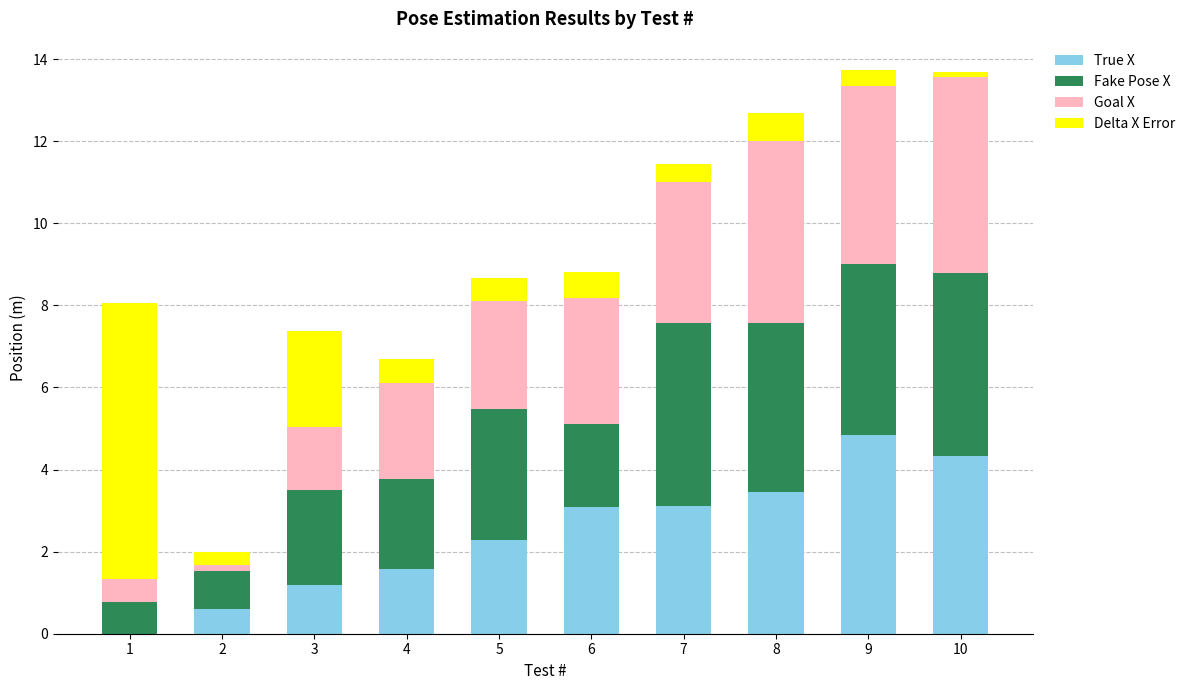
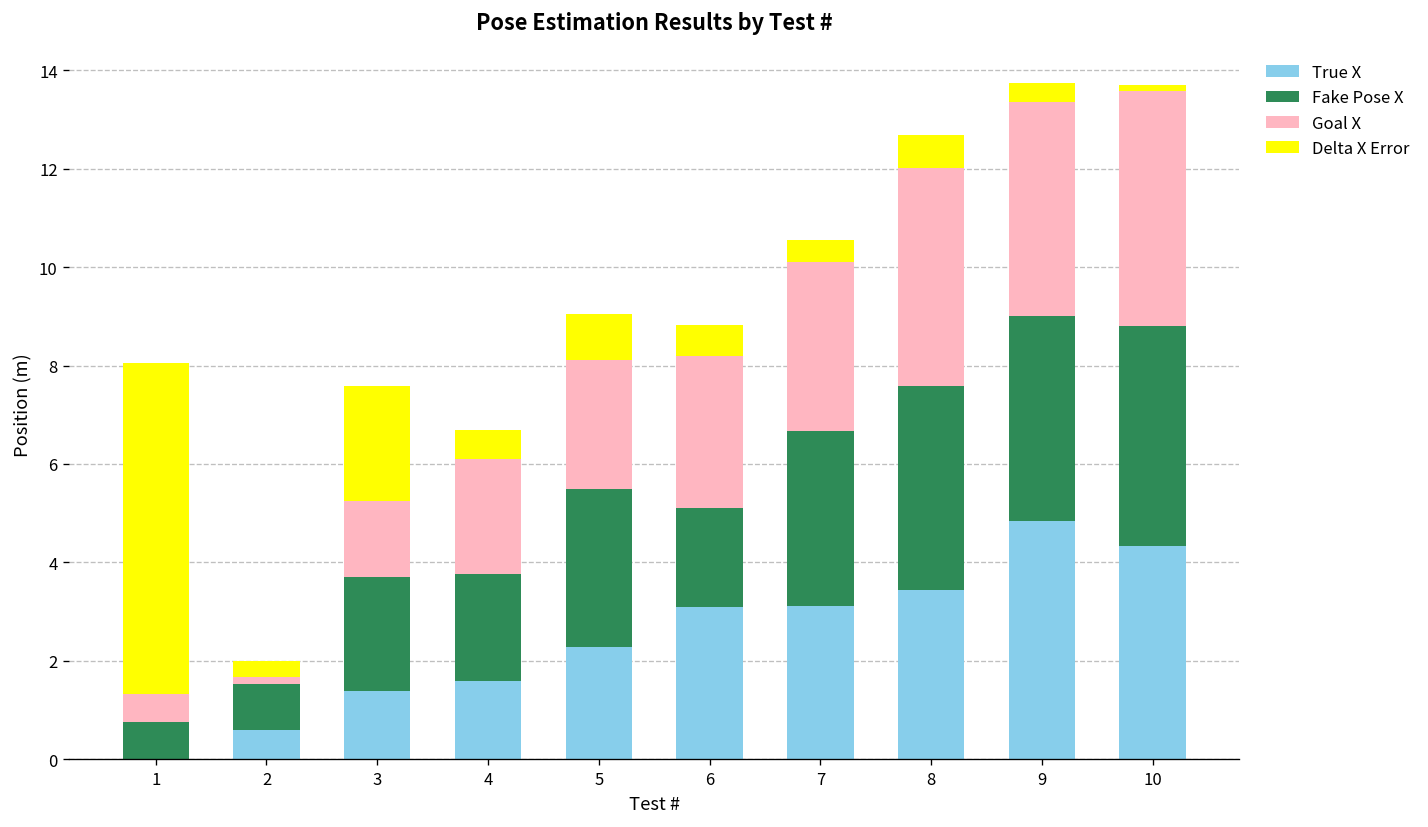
True X, 3: 1.2 -> 1.4
Delta X Error, 5: 0.6 -> 0.9
Fake Pose X, 7: 4.5 -> 3.6
